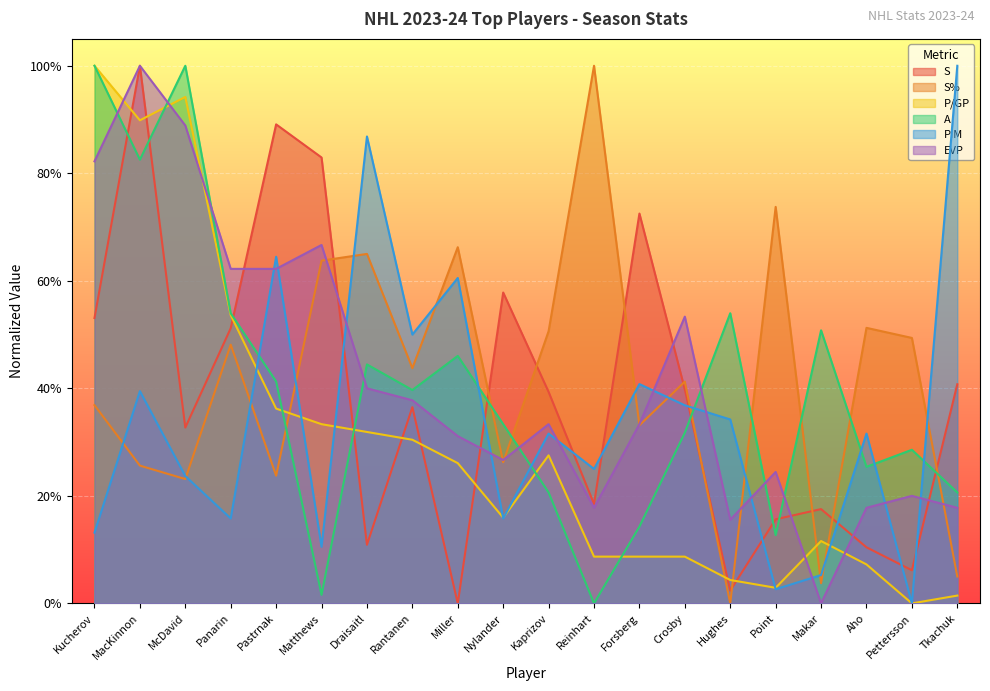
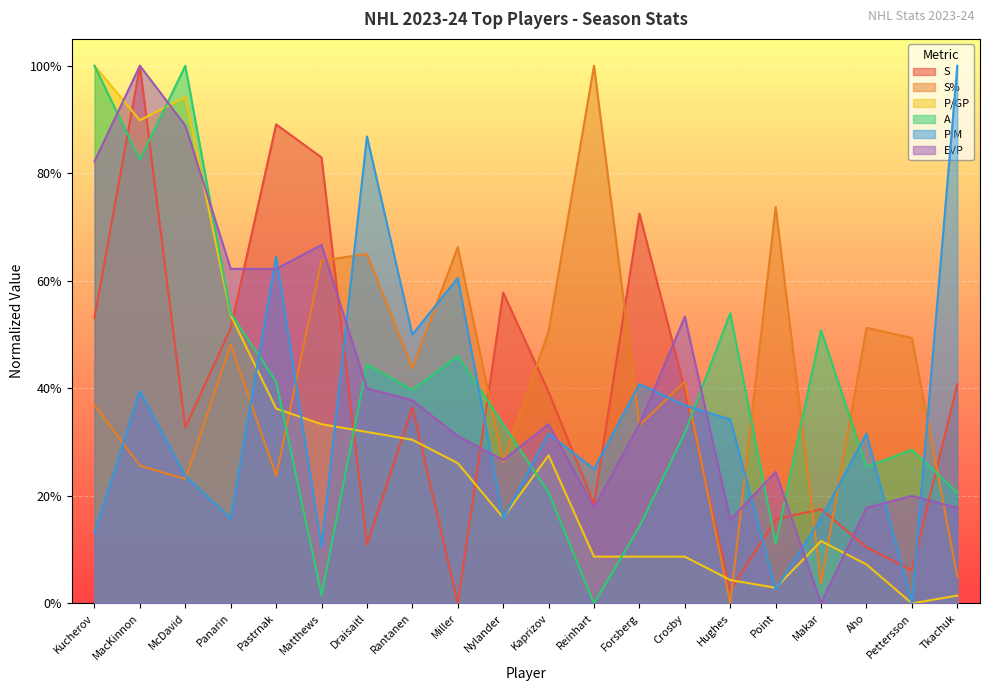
A, Point: 13% -> 11%
PIM, Makar: 5% -> 16%
